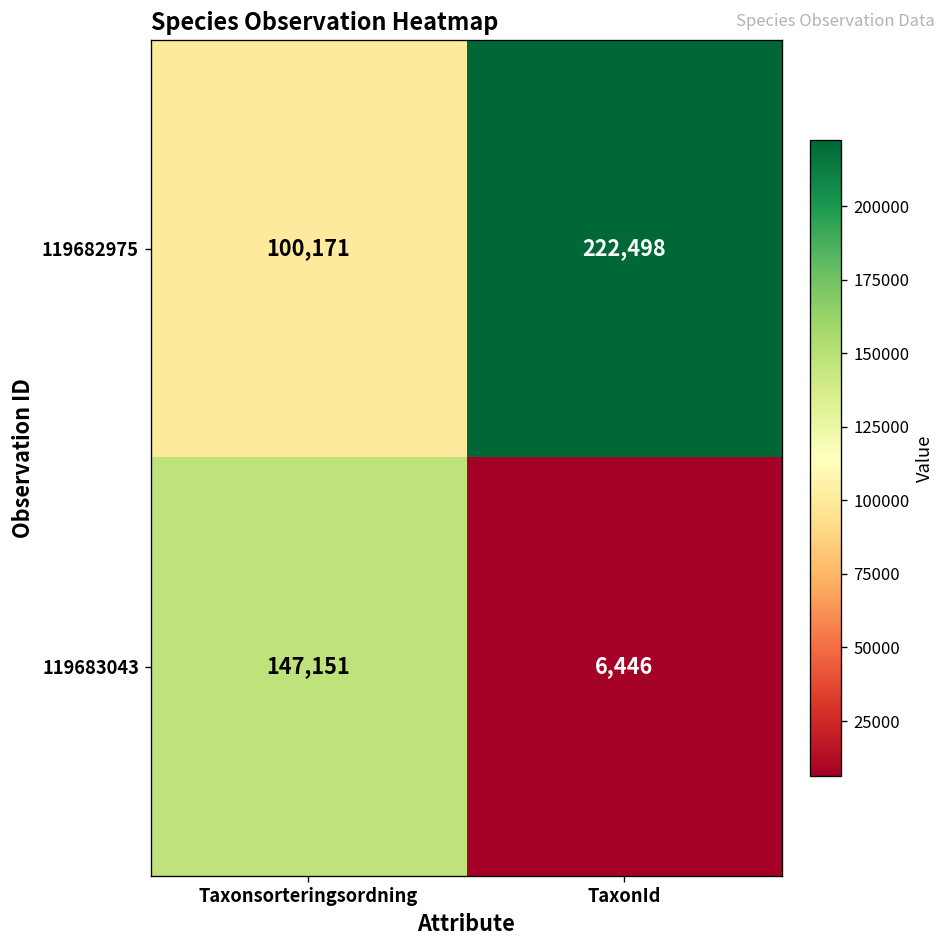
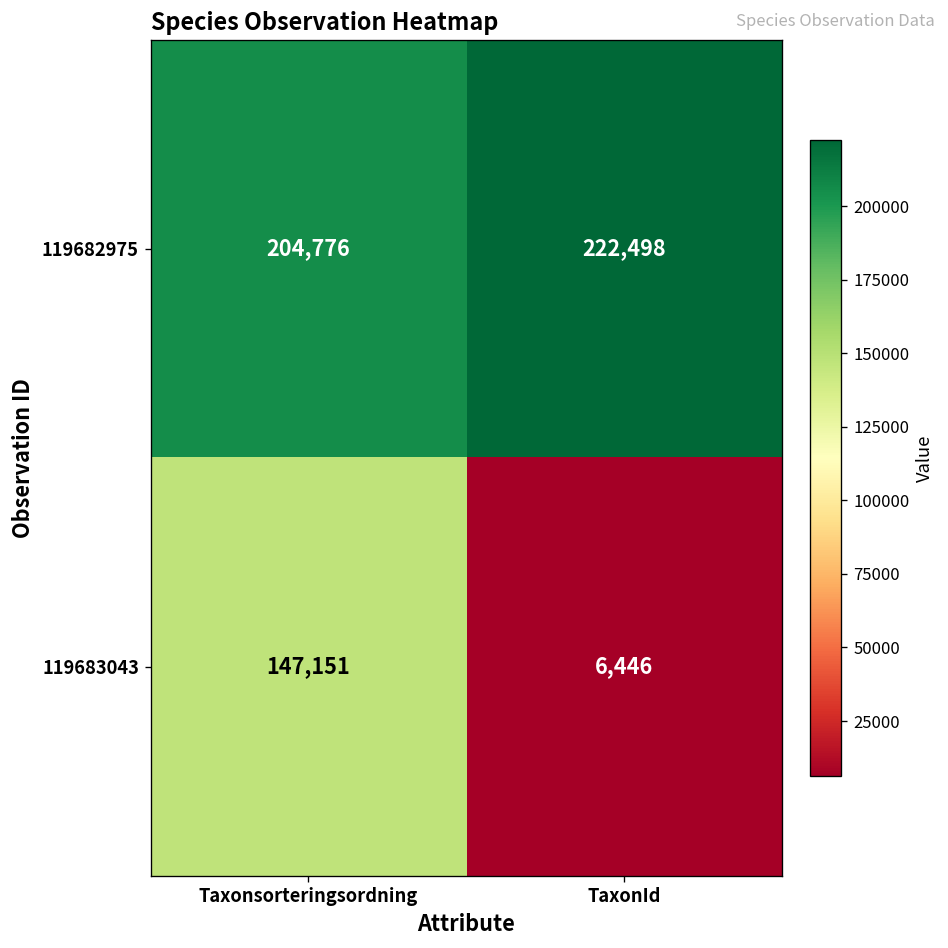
119682975, Taxonsorteringsordning: 100,171 -> 204,776
